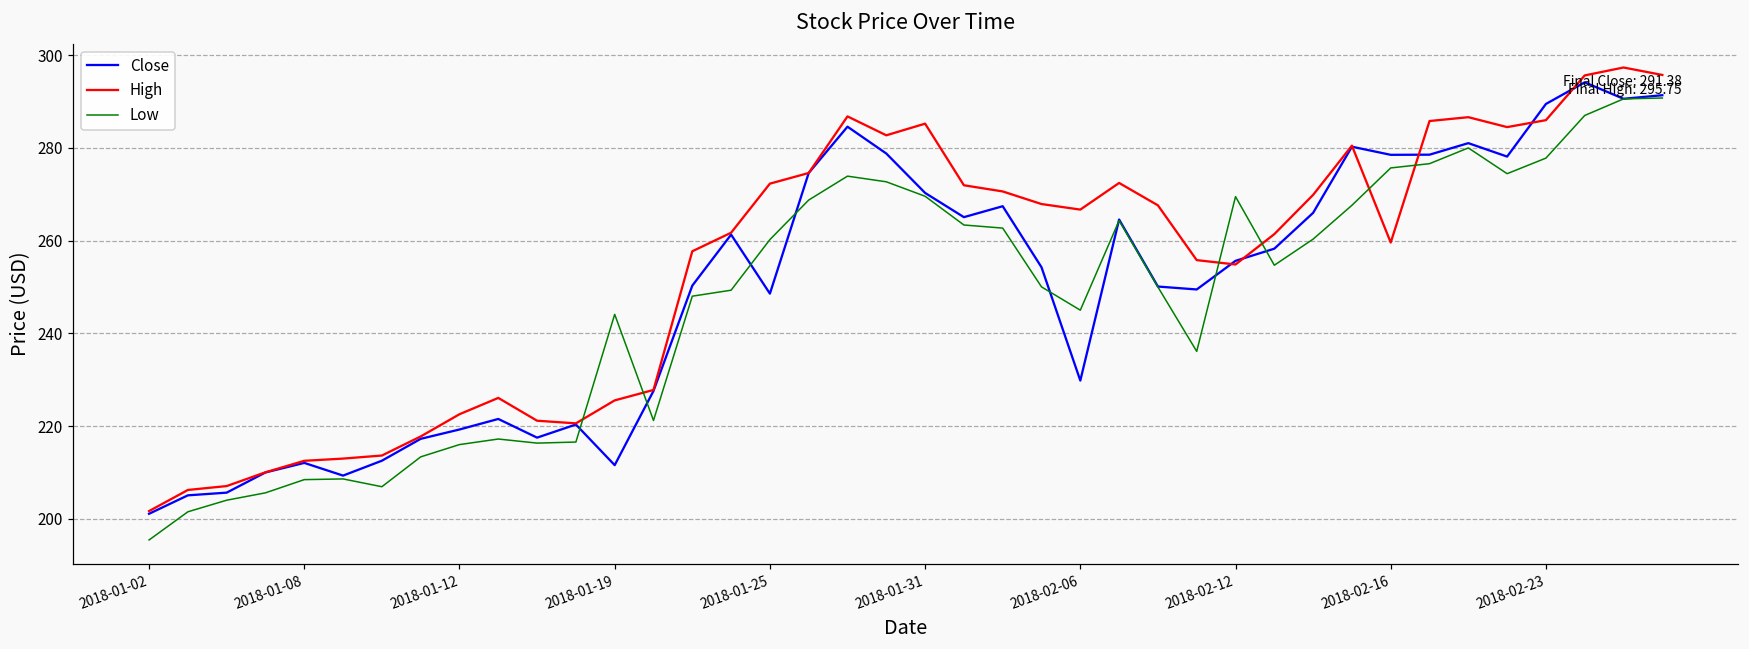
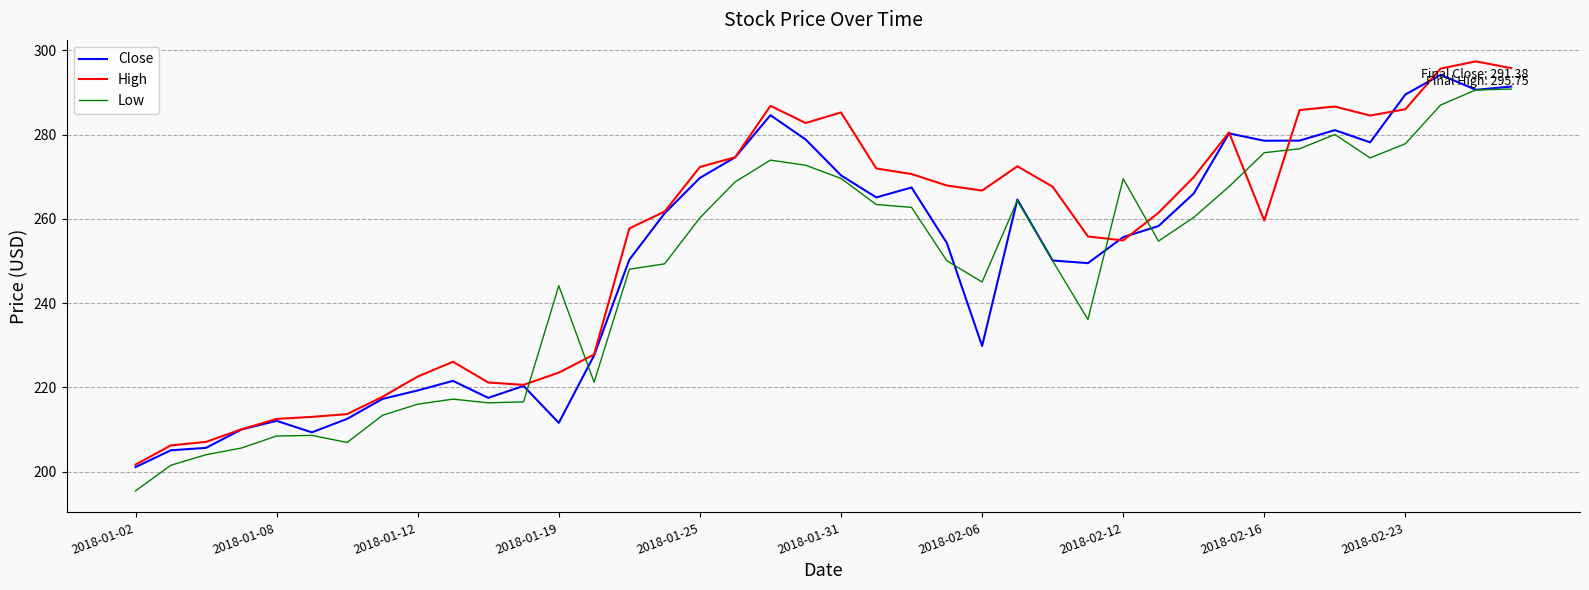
High, 2018-01-19: 226 -> 223
Close, 2018-01-25: 249 -> 270
